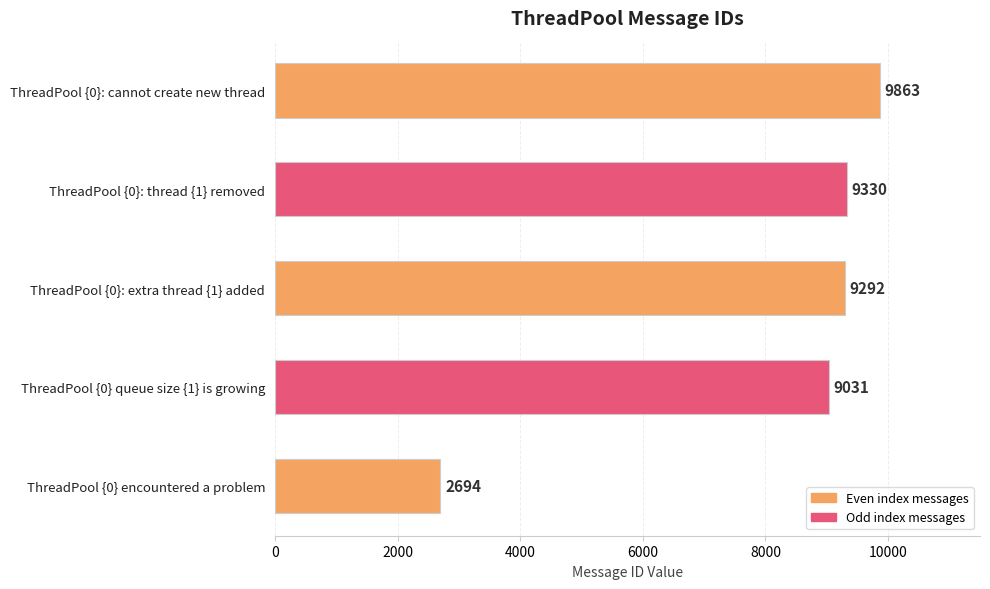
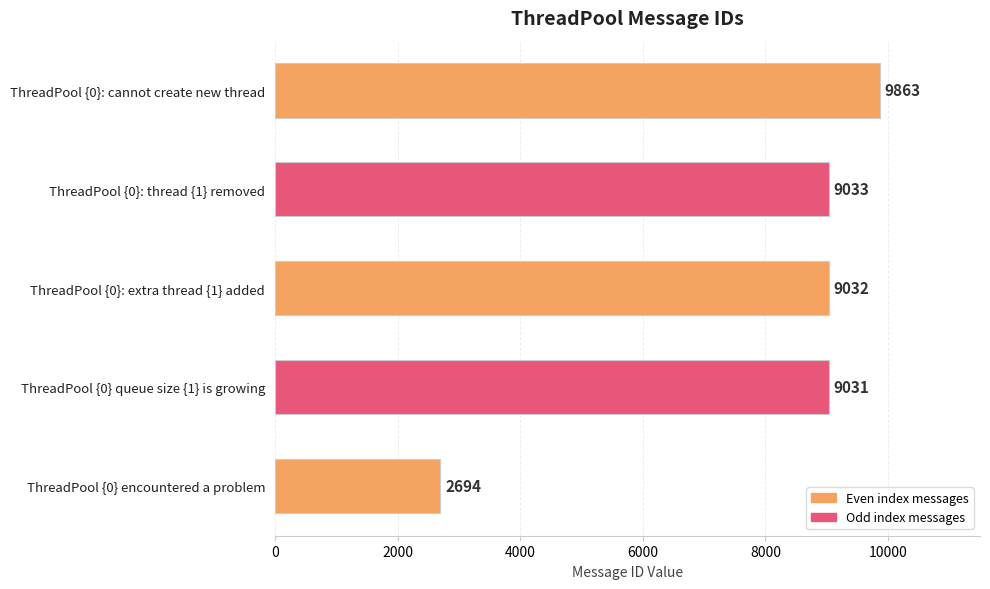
ThreadPool {0}: thread {1} removed: 9330 -> 9033
ThreadPool {0}: extra thread {1} added: 9292 -> 9032
